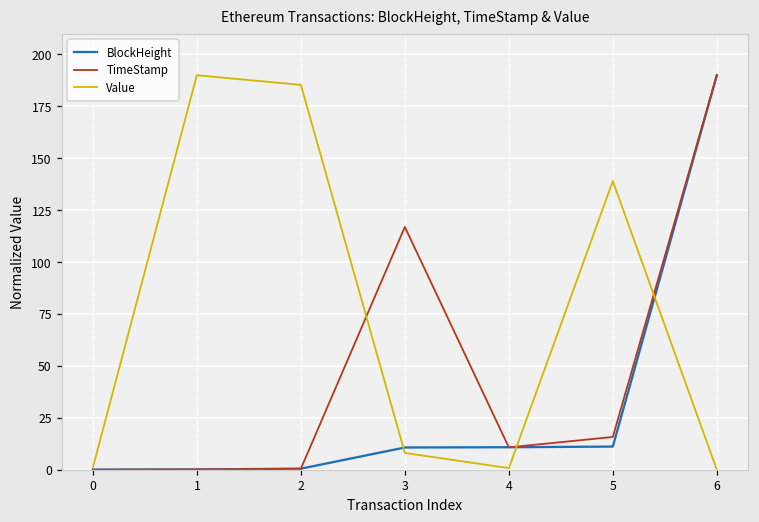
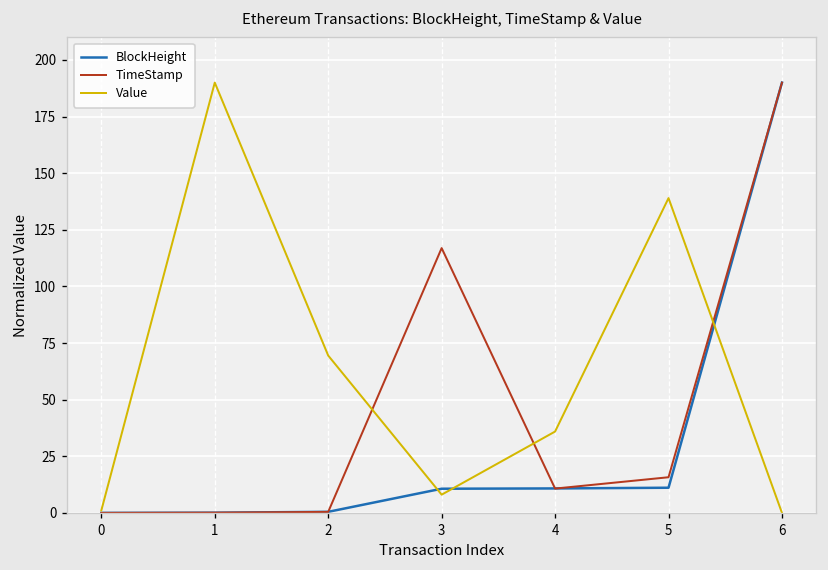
Value, 2: 185 -> 69
Value, 4: 1 -> 36
